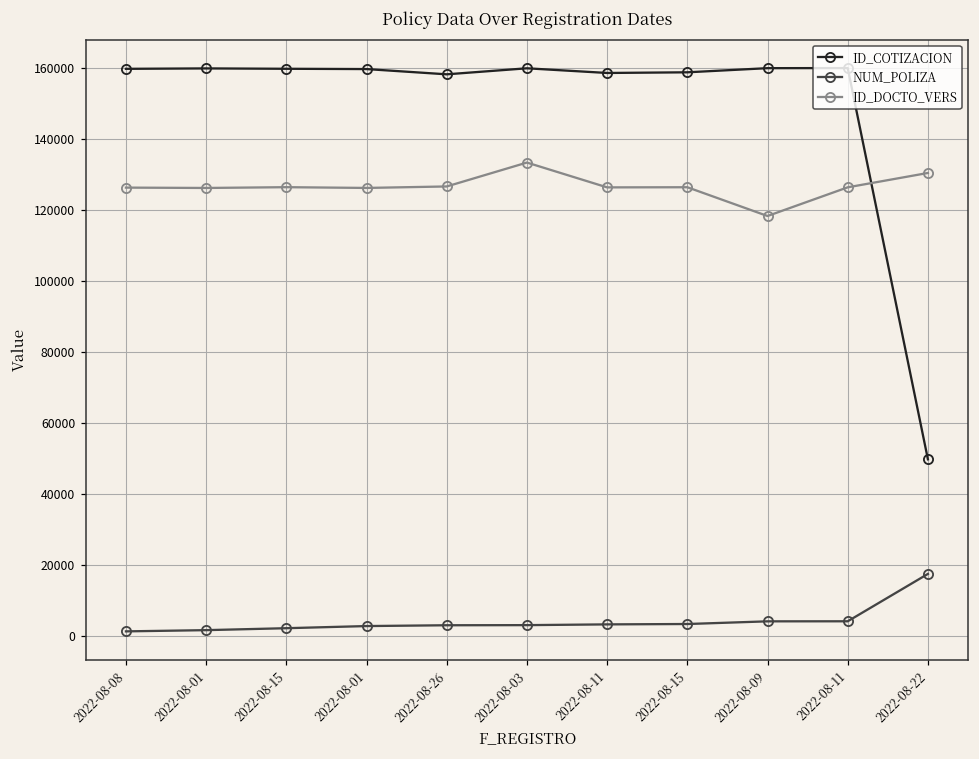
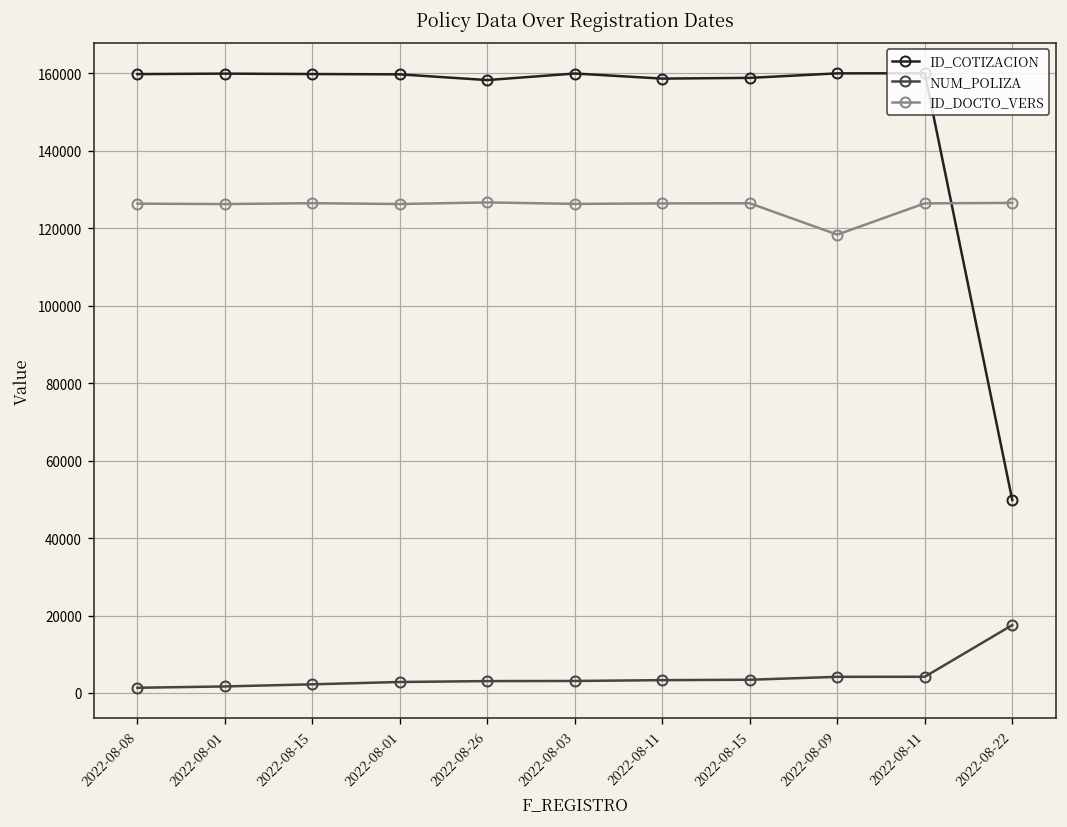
ID_DOCTO_VERS, 2022-08-03: 133000 -> 126000
ID_DOCTO_VERS, 2022-08-22: 130000 -> 127000
